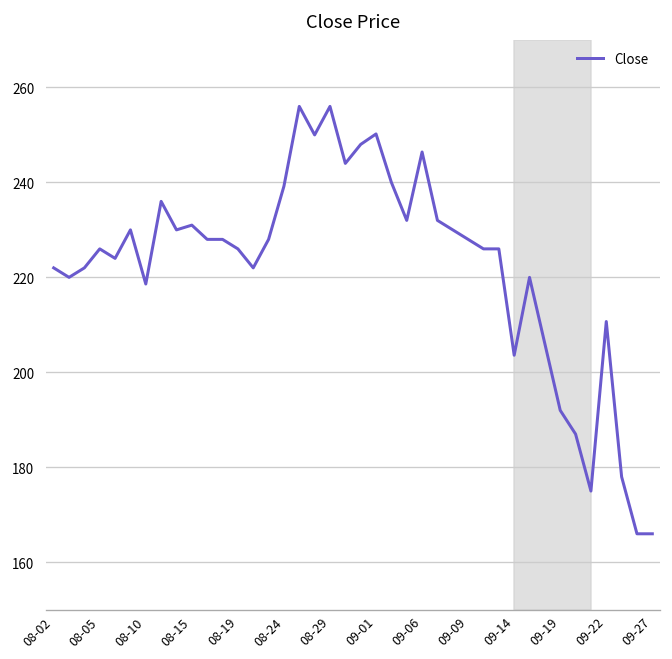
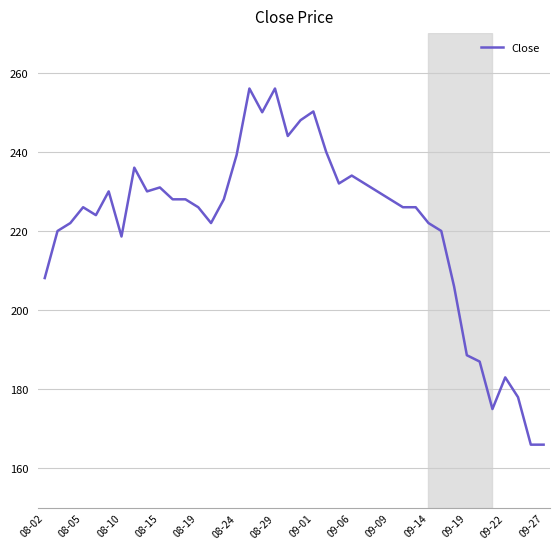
08-02: 222 -> 208
09-06: 246 -> 234
09-14: 204 -> 222
09-19: 192 -> 189
09-22: 211 -> 183
